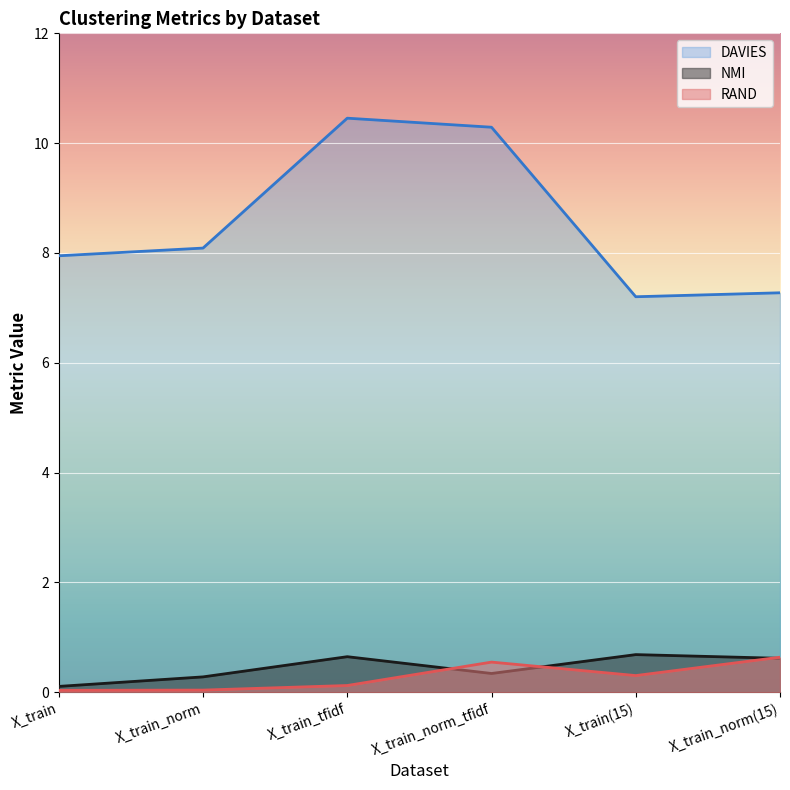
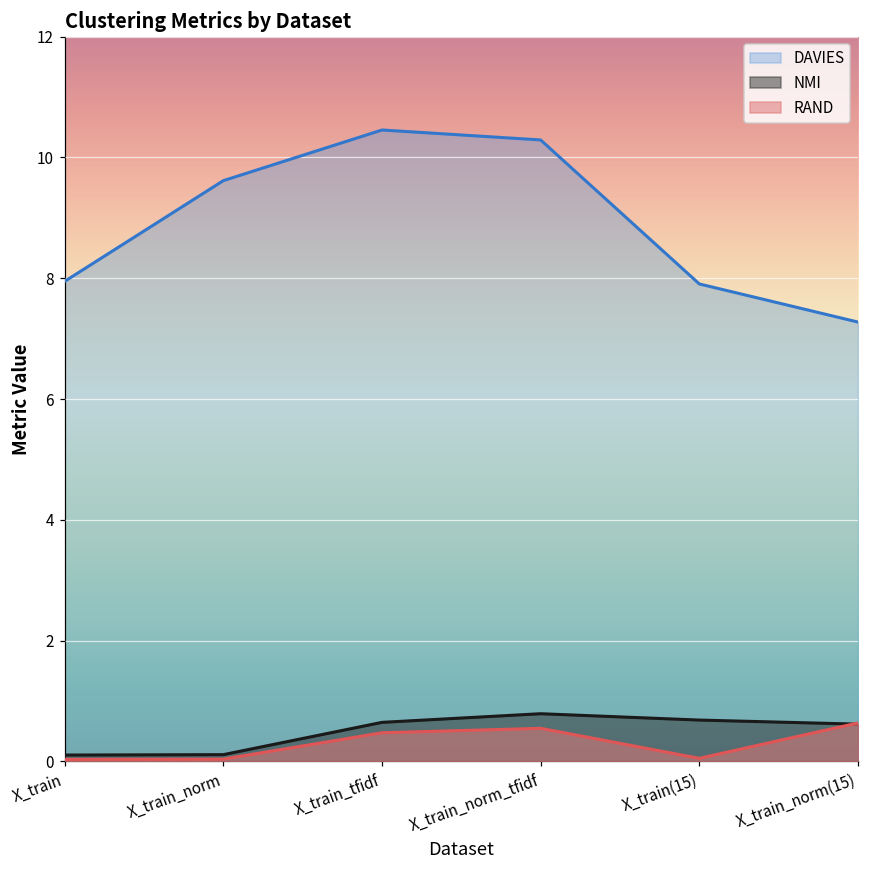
DAVIES, X_train_norm: 8.1 -> 9.6
NMI, X_train_norm: 0.3 -> 0.1
RAND, X_train_tfidf: 0.1 -> 0.5
NMI, X_train_norm_tfidf: 0.3 -> 0.8
DAVIES, X_train(15): 7.2 -> 7.9
RAND, X_train(15): 0.3 -> 0.1
